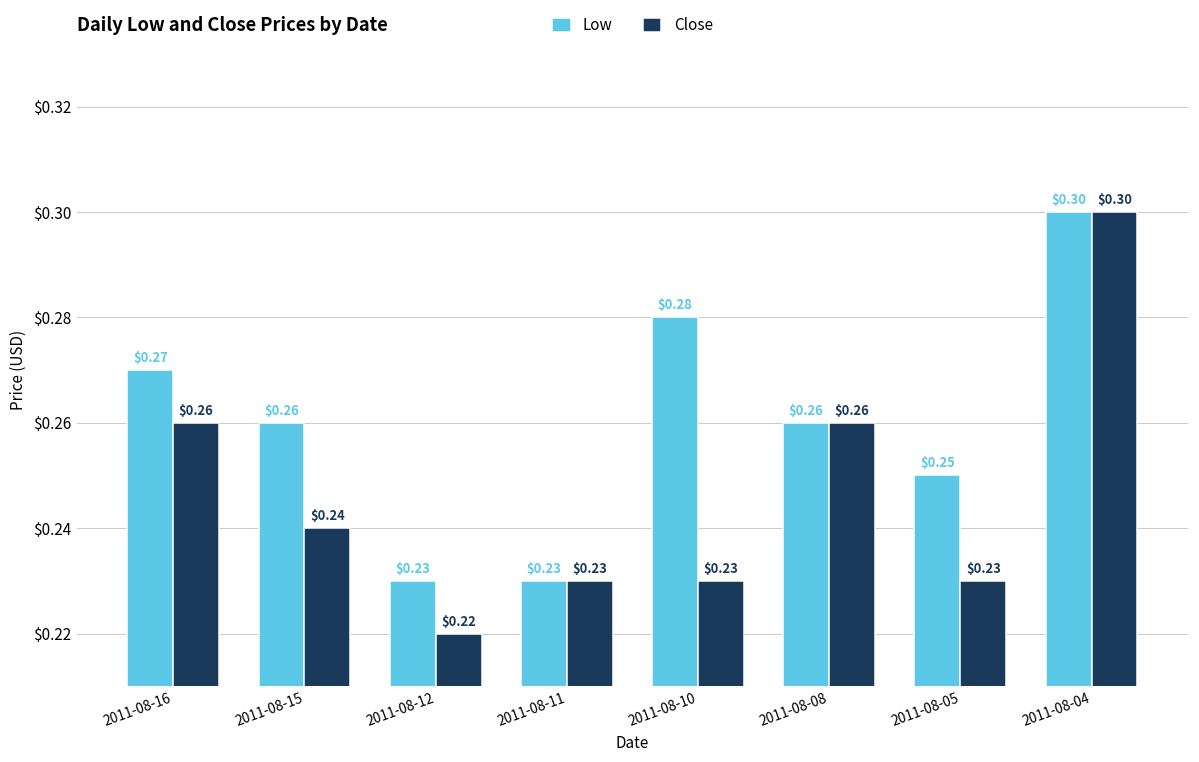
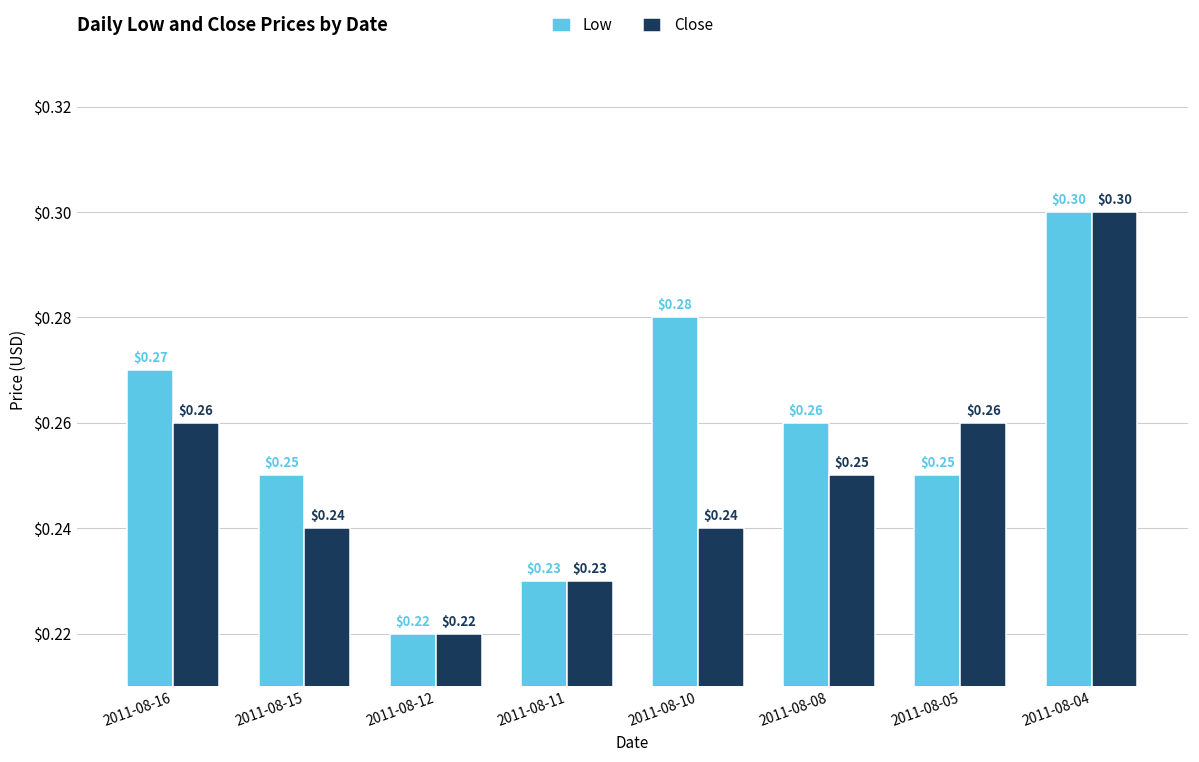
Low, 2011-08-15: $0.26 -> $0.25
Low, 2011-08-12: $0.23 -> $0.22
Close, 2011-08-10: $0.23 -> $0.24
Close, 2011-08-08: $0.26 -> $0.25
Close, 2011-08-05: $0.23 -> $0.26
